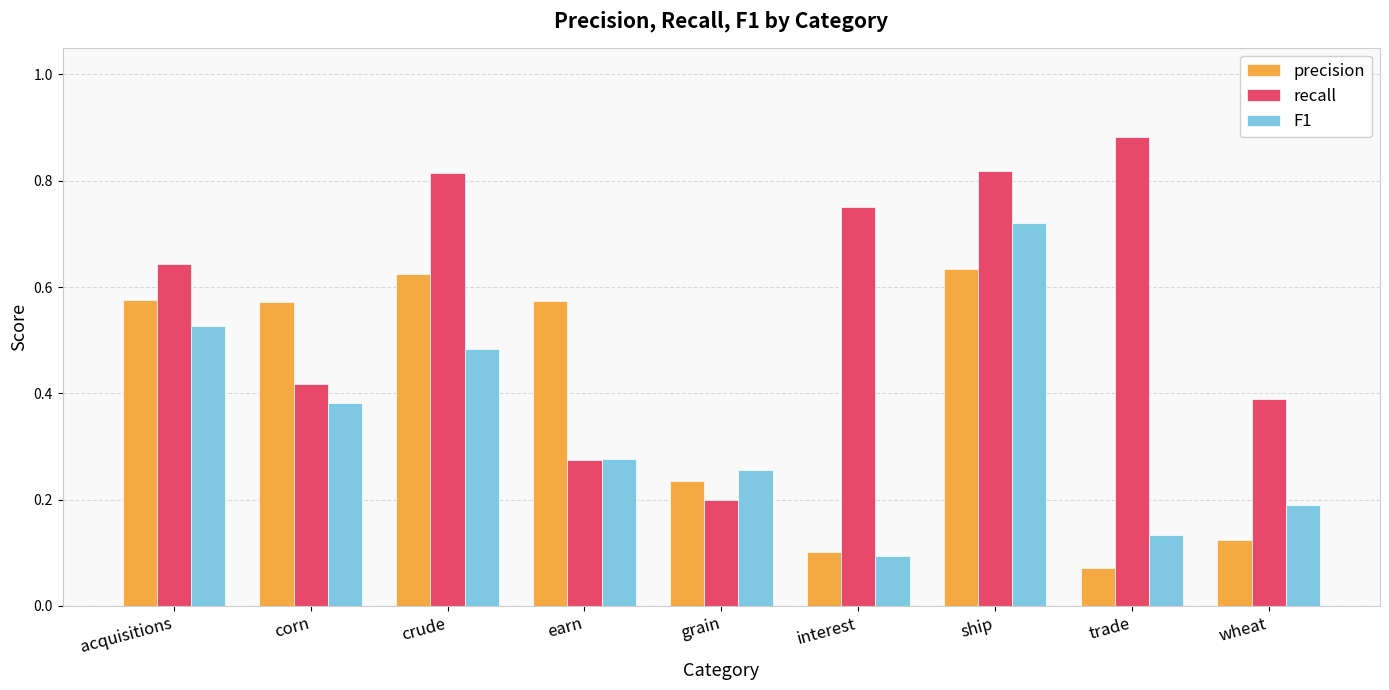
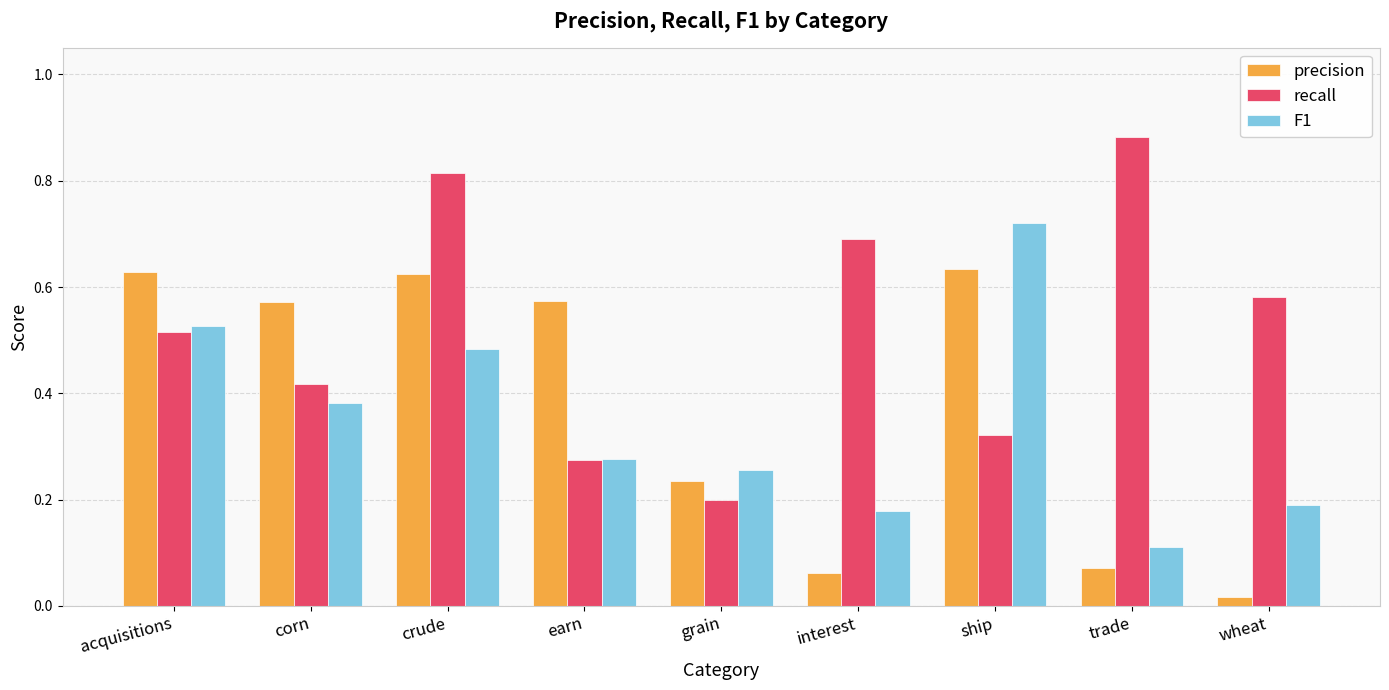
precision, acquisitions: 0.57 -> 0.63
recall, acquisitions: 0.64 -> 0.52
precision, interest: 0.10 -> 0.06
recall, interest: 0.75 -> 0.69
F1, interest: 0.09 -> 0.18
recall, ship: 0.82 -> 0.32
F1, trade: 0.13 -> 0.11
precision, wheat: 0.13 -> 0.02
recall, wheat: 0.39 -> 0.58
